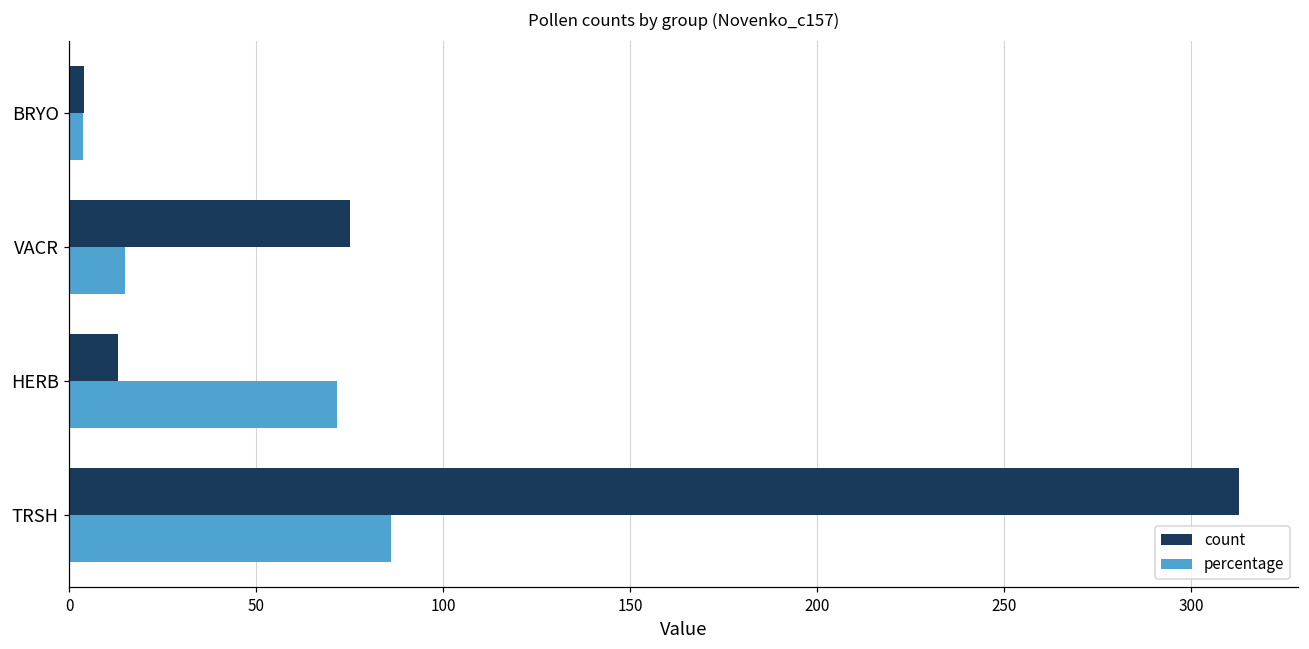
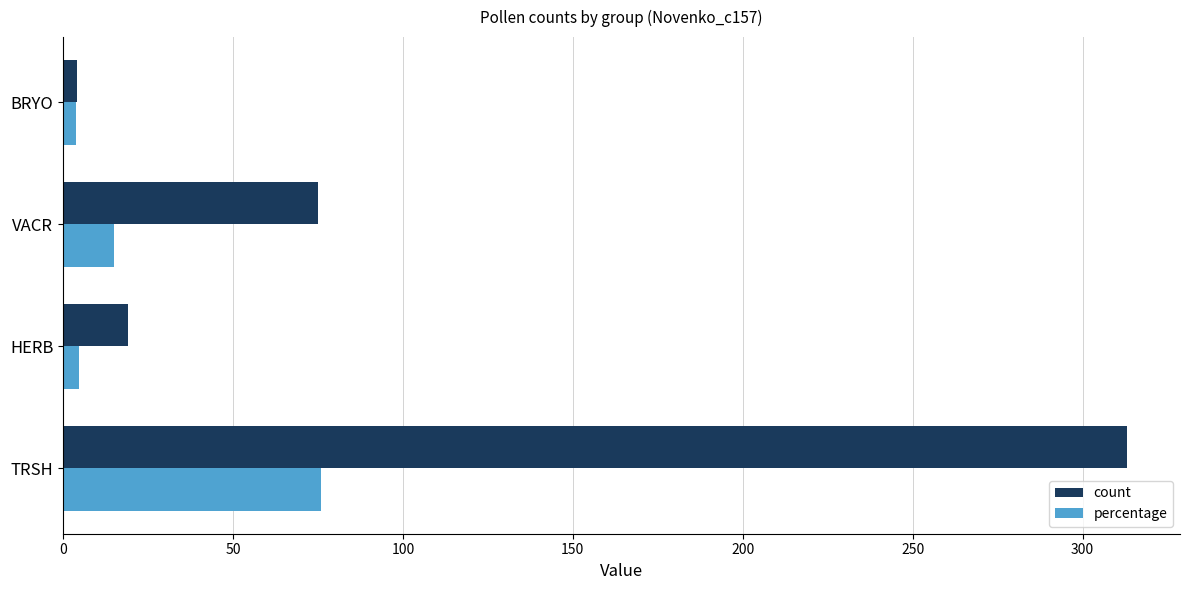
count, HERB: 13 -> 19
percentage, HERB: 72 -> 5
percentage, TRSH: 86 -> 76
